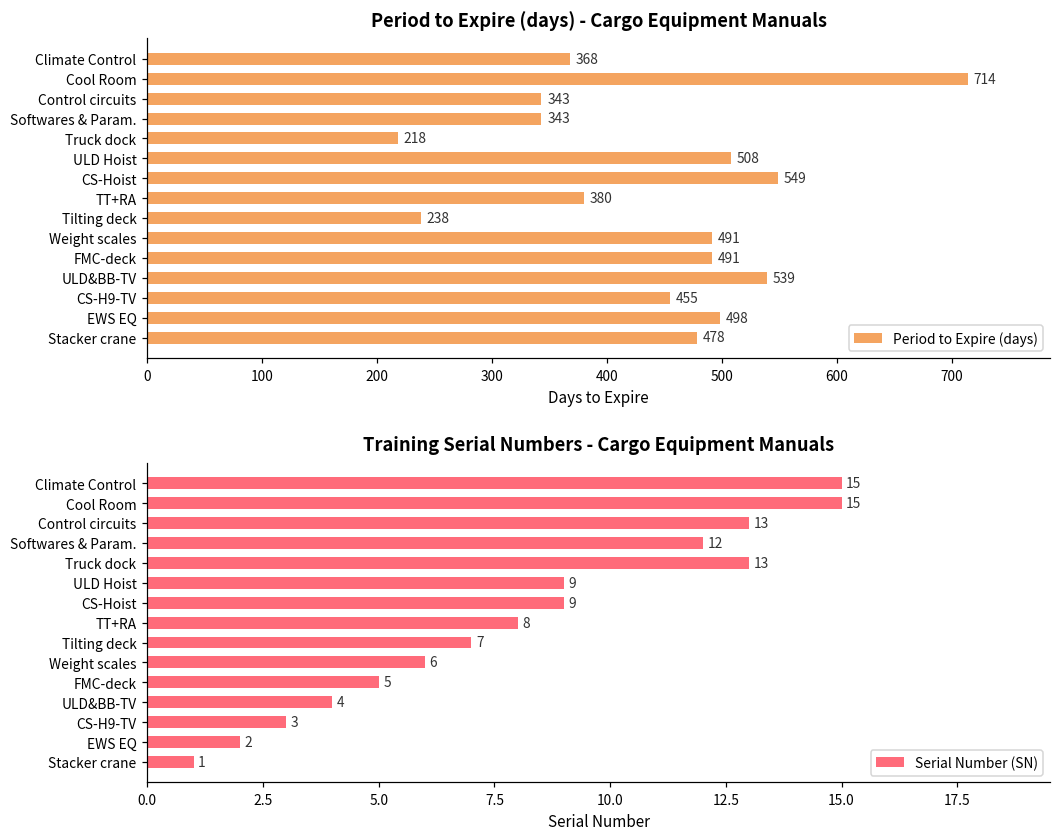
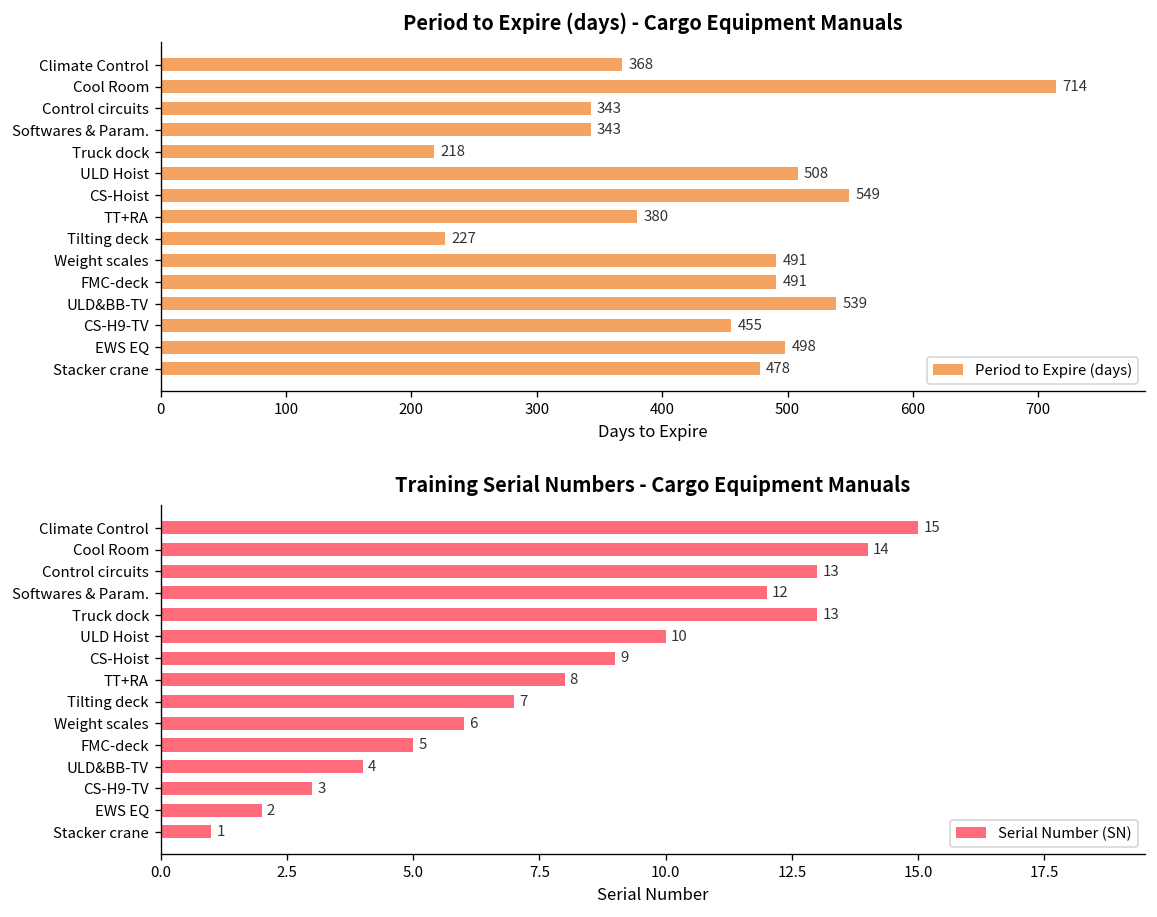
Period to Expire (days) - Cargo Equipment Manuals, Tilting deck: 238 -> 227
Training Serial Numbers - Cargo Equipment Manuals, Cool Room: 15 -> 14
Training Serial Numbers - Cargo Equipment Manuals, ULD Hoist: 9 -> 10
